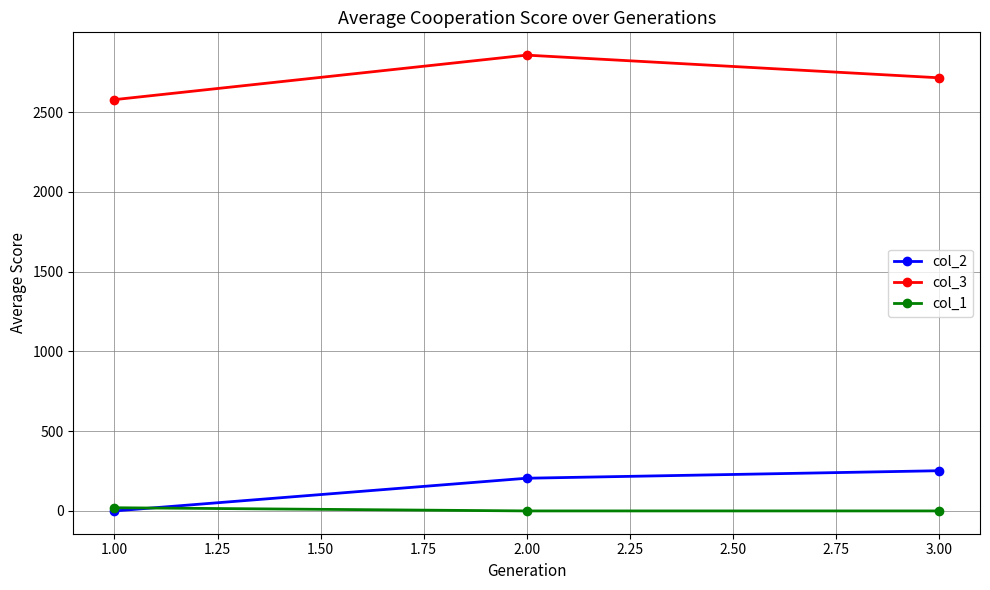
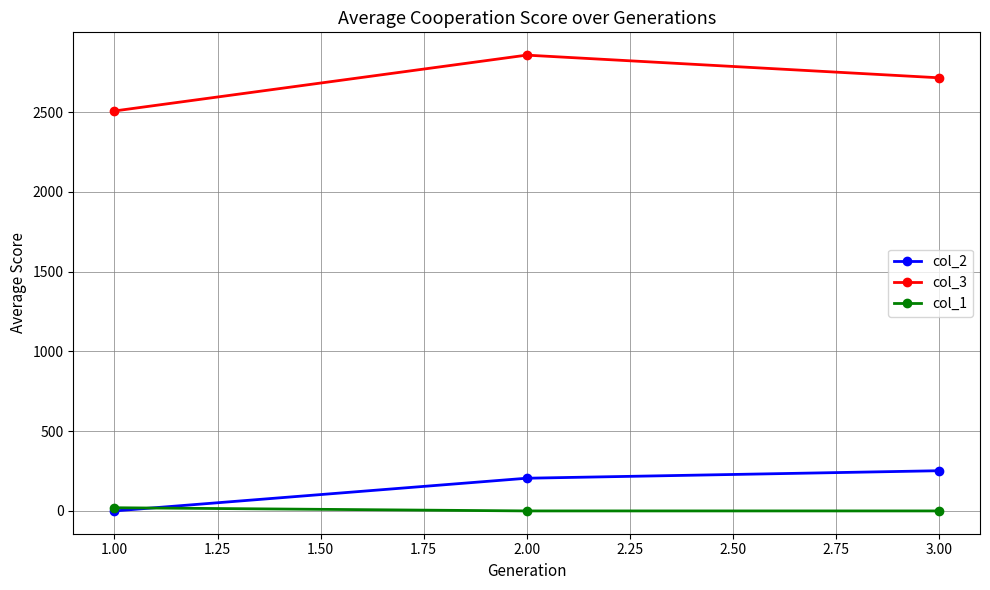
col_3, 1.00: 2580 -> 2510
